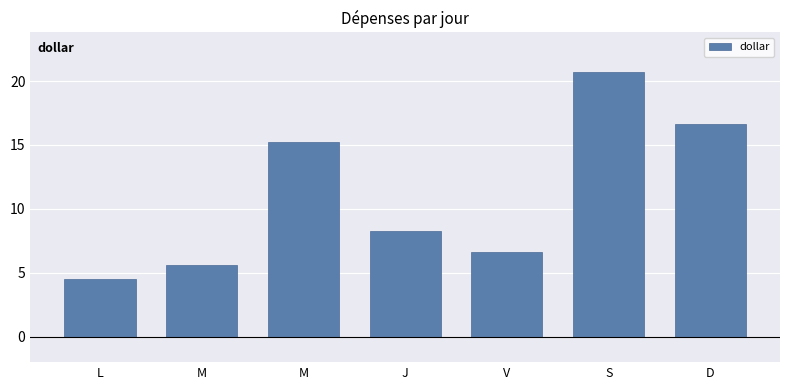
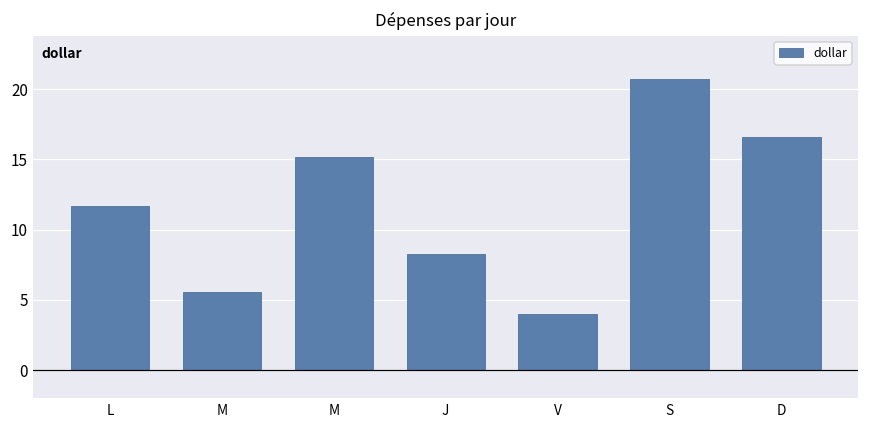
L: 4.5 -> 11.7
V: 6.6 -> 4.0
